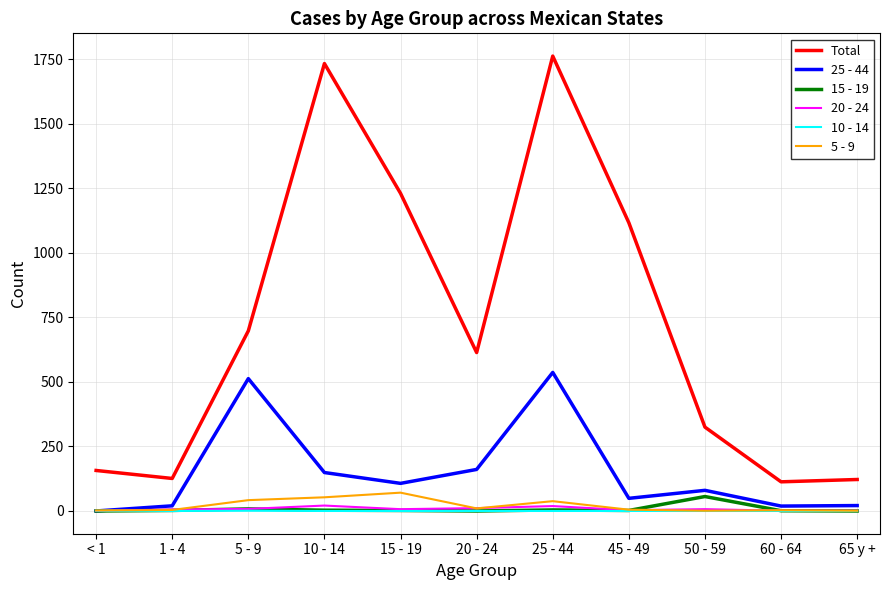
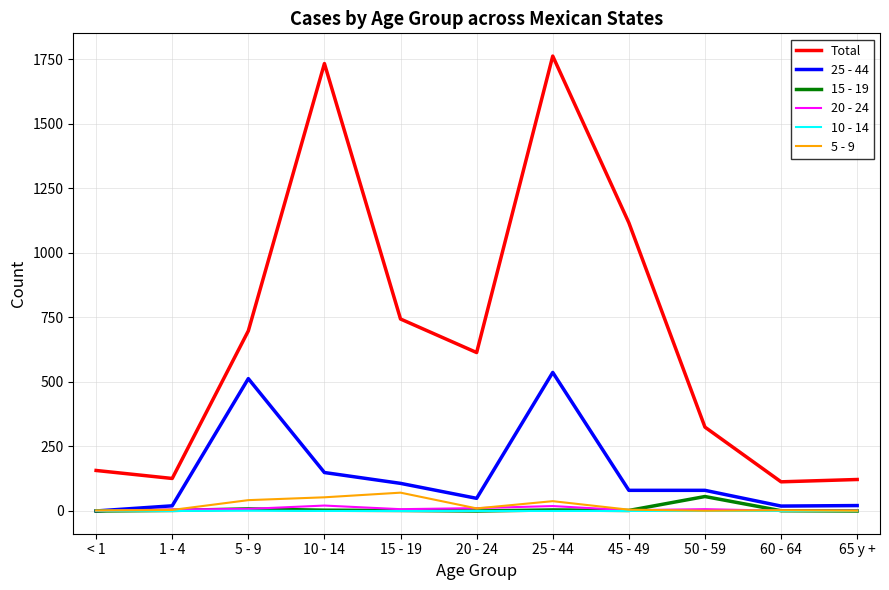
Total, 15 - 19: 1230 -> 740
25 - 44, 20 - 24: 160 -> 50
25 - 44, 45 - 49: 50 -> 80
